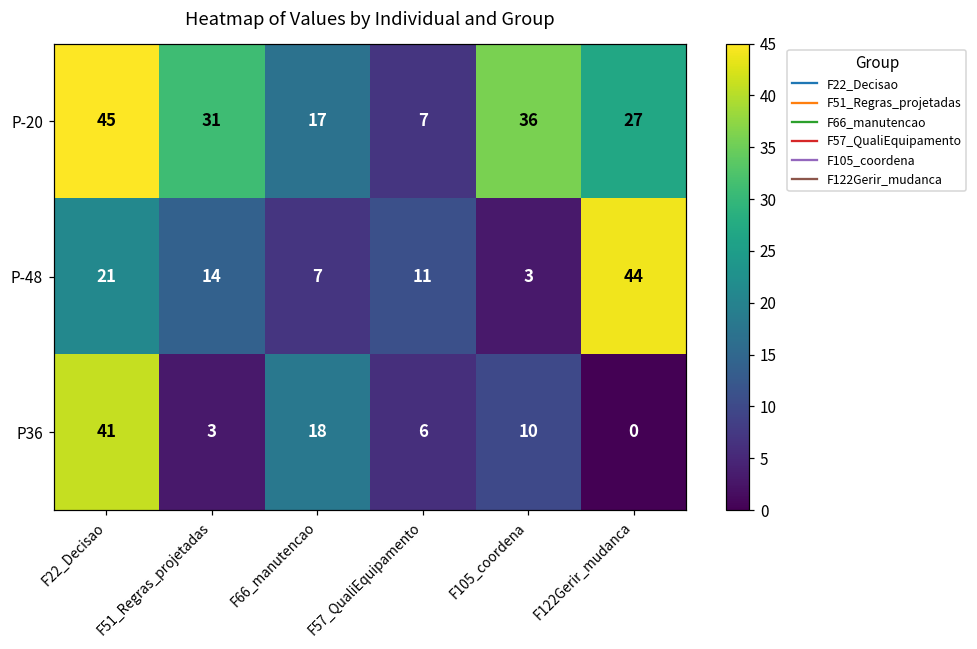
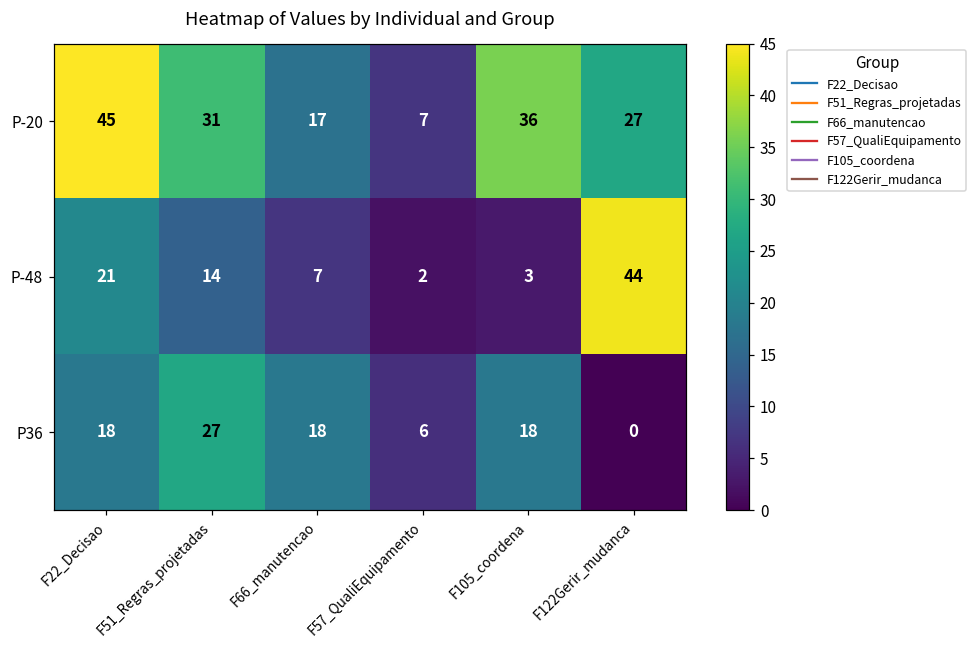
P-48, F57_QualiEquipamento: 11 -> 2
P36, F22_Decisao: 41 -> 18
P36, F51_Regras_projetadas: 3 -> 27
P36, F105_coordena: 10 -> 18
